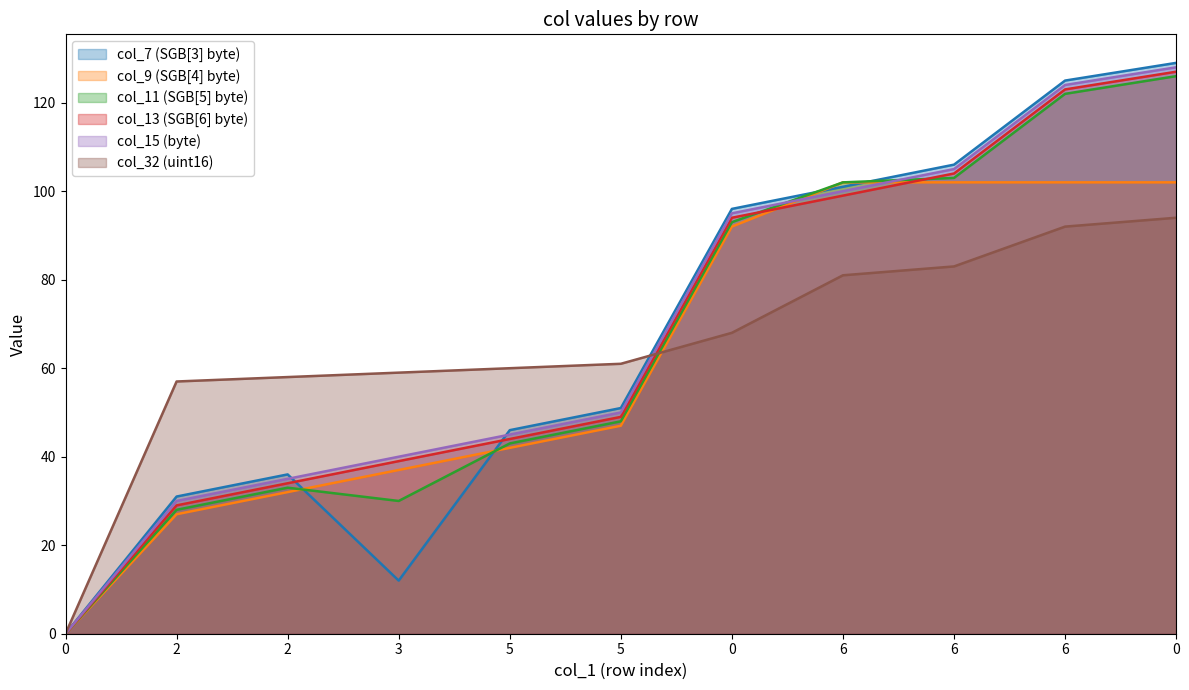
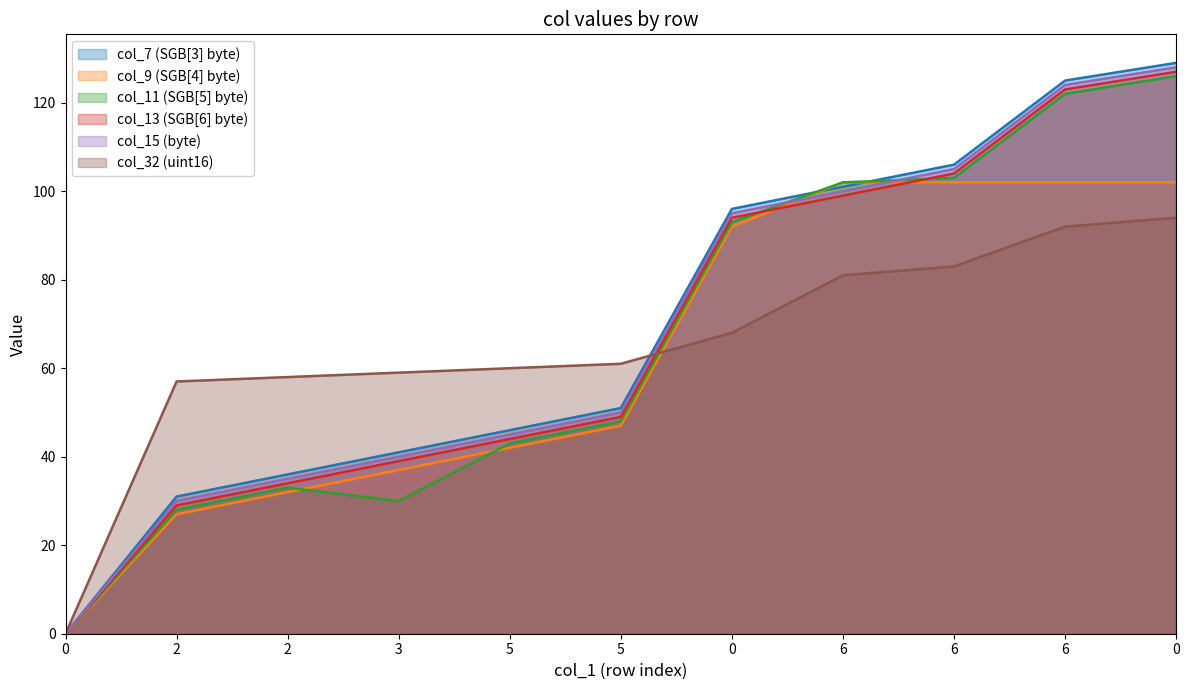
col_7 (SGB[3] byte), 3: 12 -> 41
